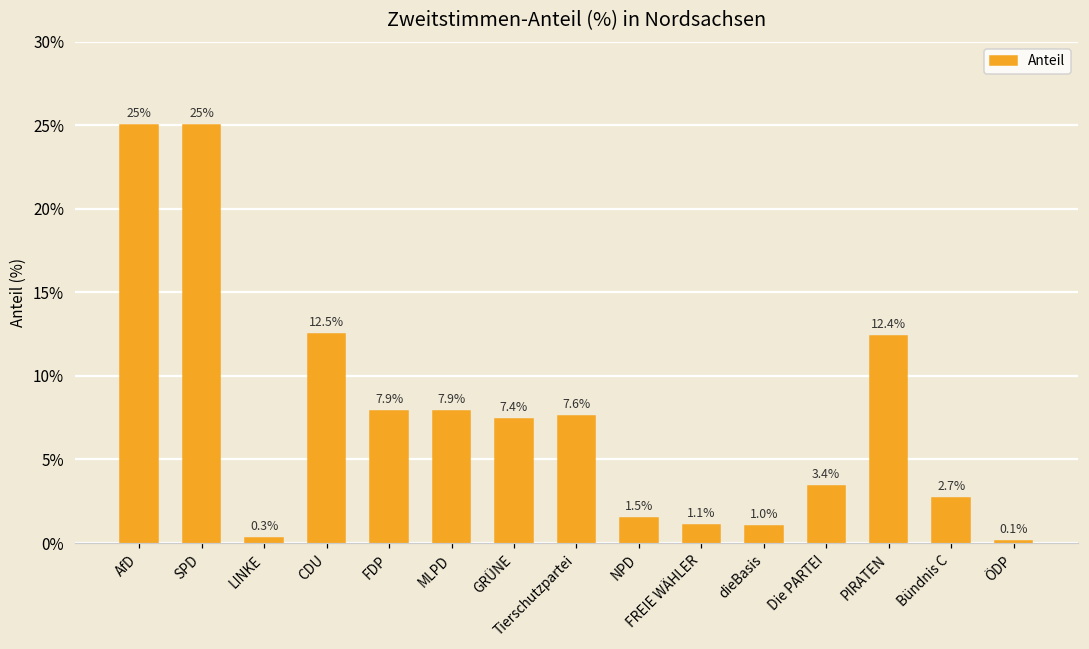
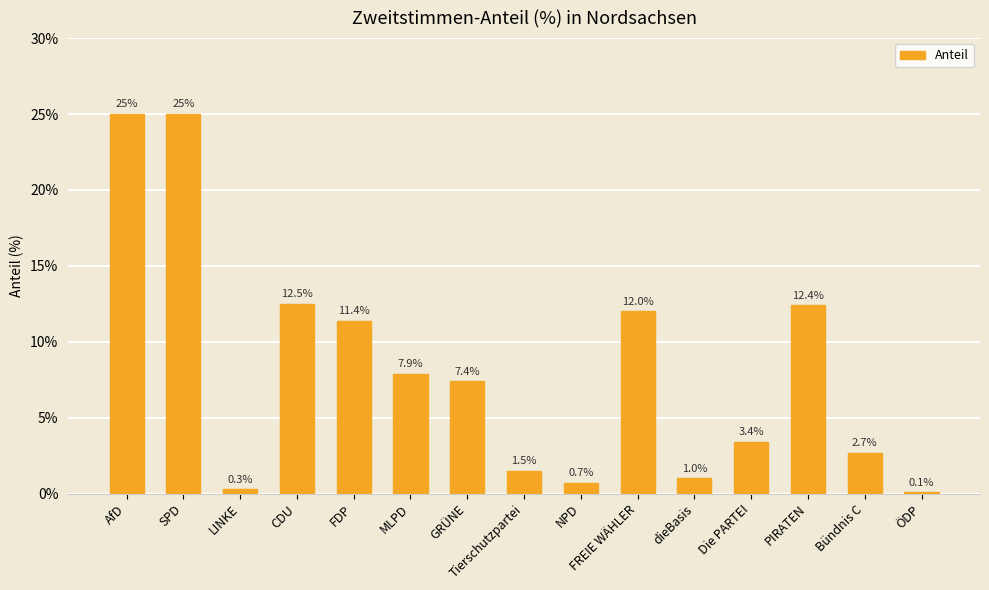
FDP: 7.9% -> 11.4%
Tierschutzpartei: 7.6% -> 1.5%
NPD: 1.5% -> 0.7%
FREIE WÄHLER: 1.1% -> 12.0%
